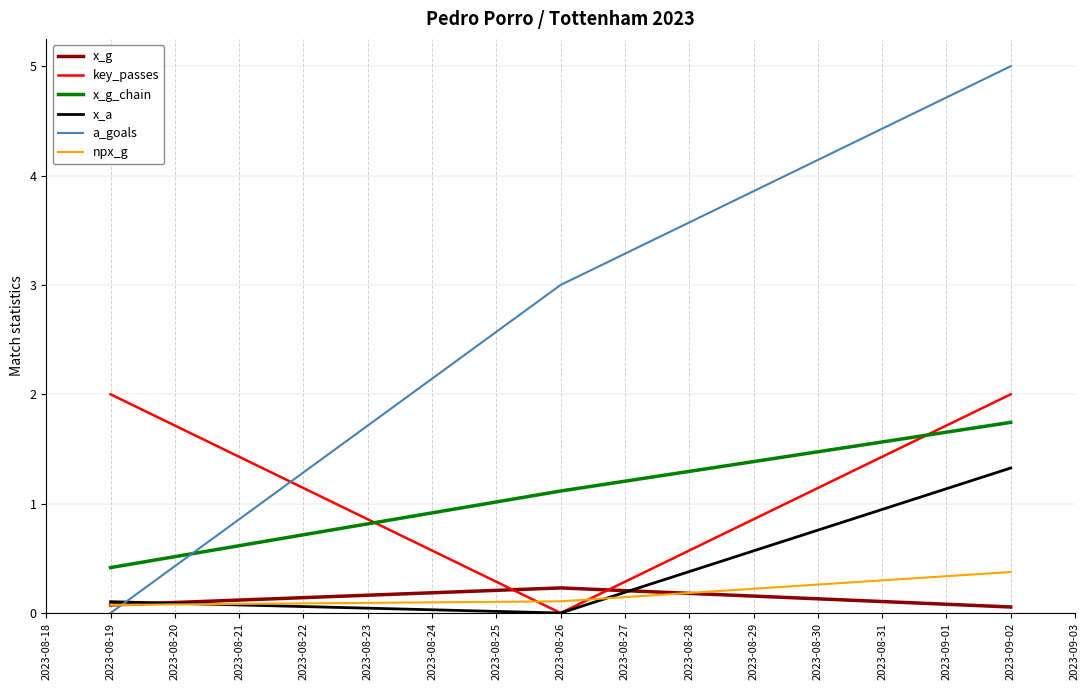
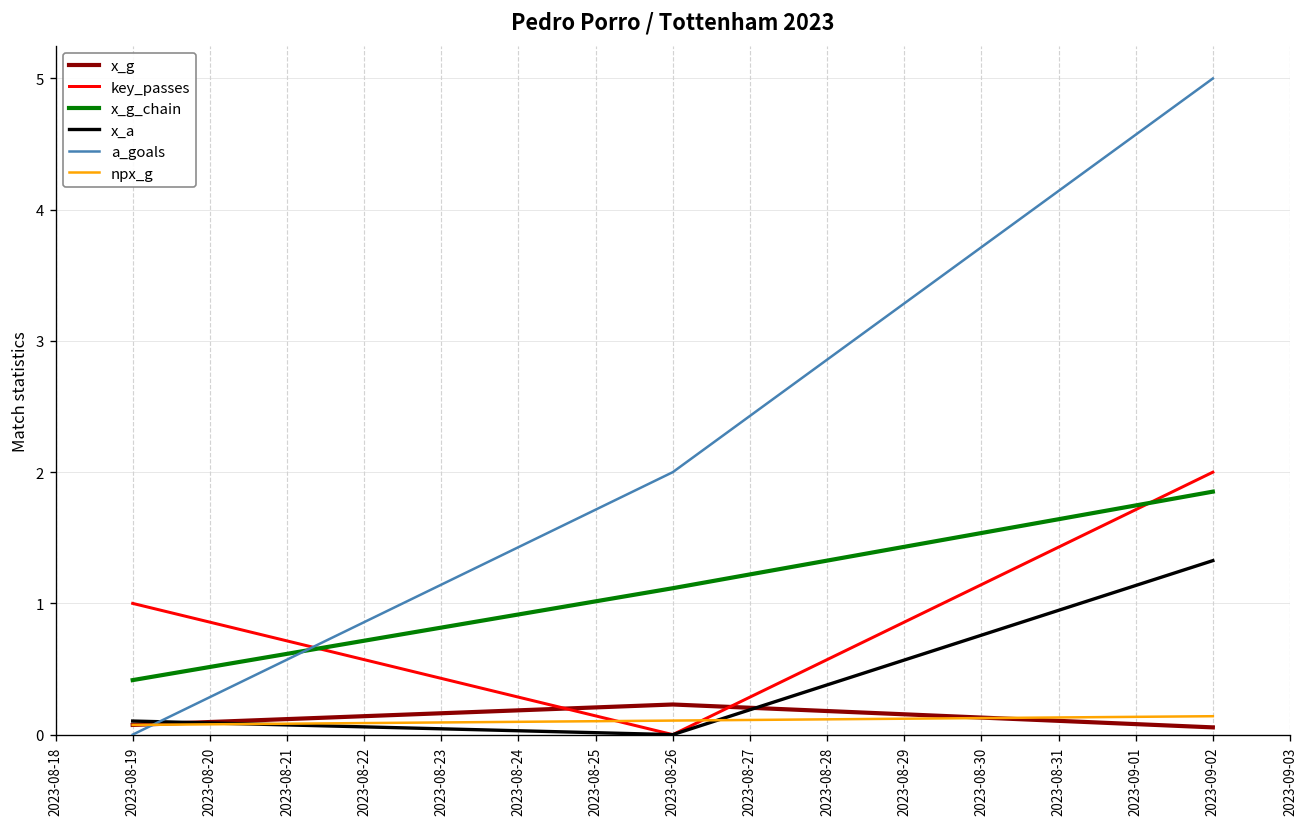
key_passes, 2023-08-19: 2 -> 1
a_goals, 2023-08-26: 3 -> 2
x_g_chain, 2023-09-02: 1.74 -> 1.85
npx_g, 2023-09-02: 0.38 -> 0.14
